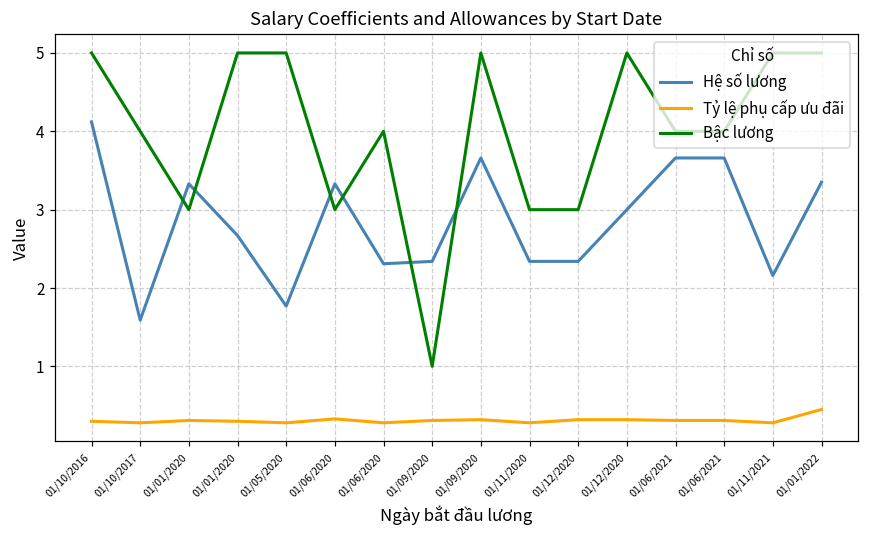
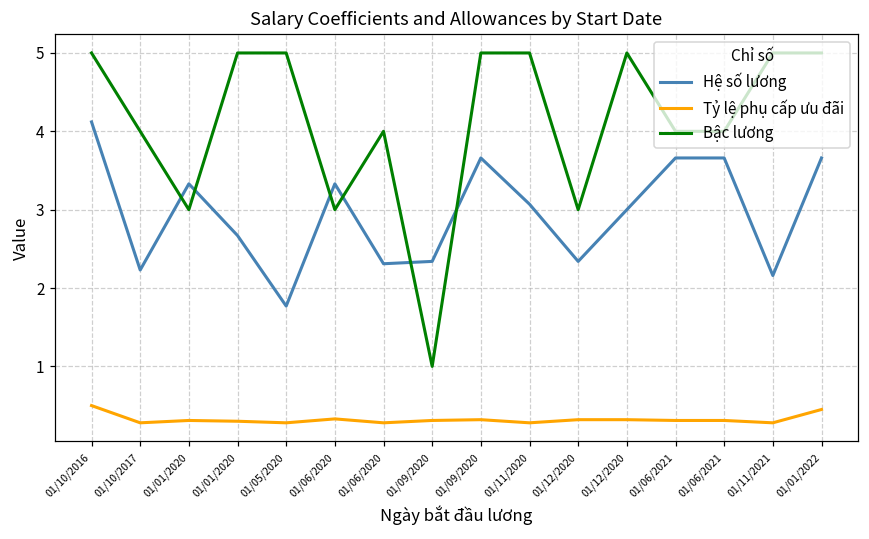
Tỷ lệ phụ cấp ưu đãi, 01/10/2016: 0.3 -> 0.5
Hệ số lương, 01/10/2017: 1.6 -> 2.2
Hệ số lương, 01/11/2020: 2.3 -> 3.1
Bậc lương, 01/11/2020: 3 -> 5
Hệ số lương, 01/01/2022: 3.4 -> 3.7
